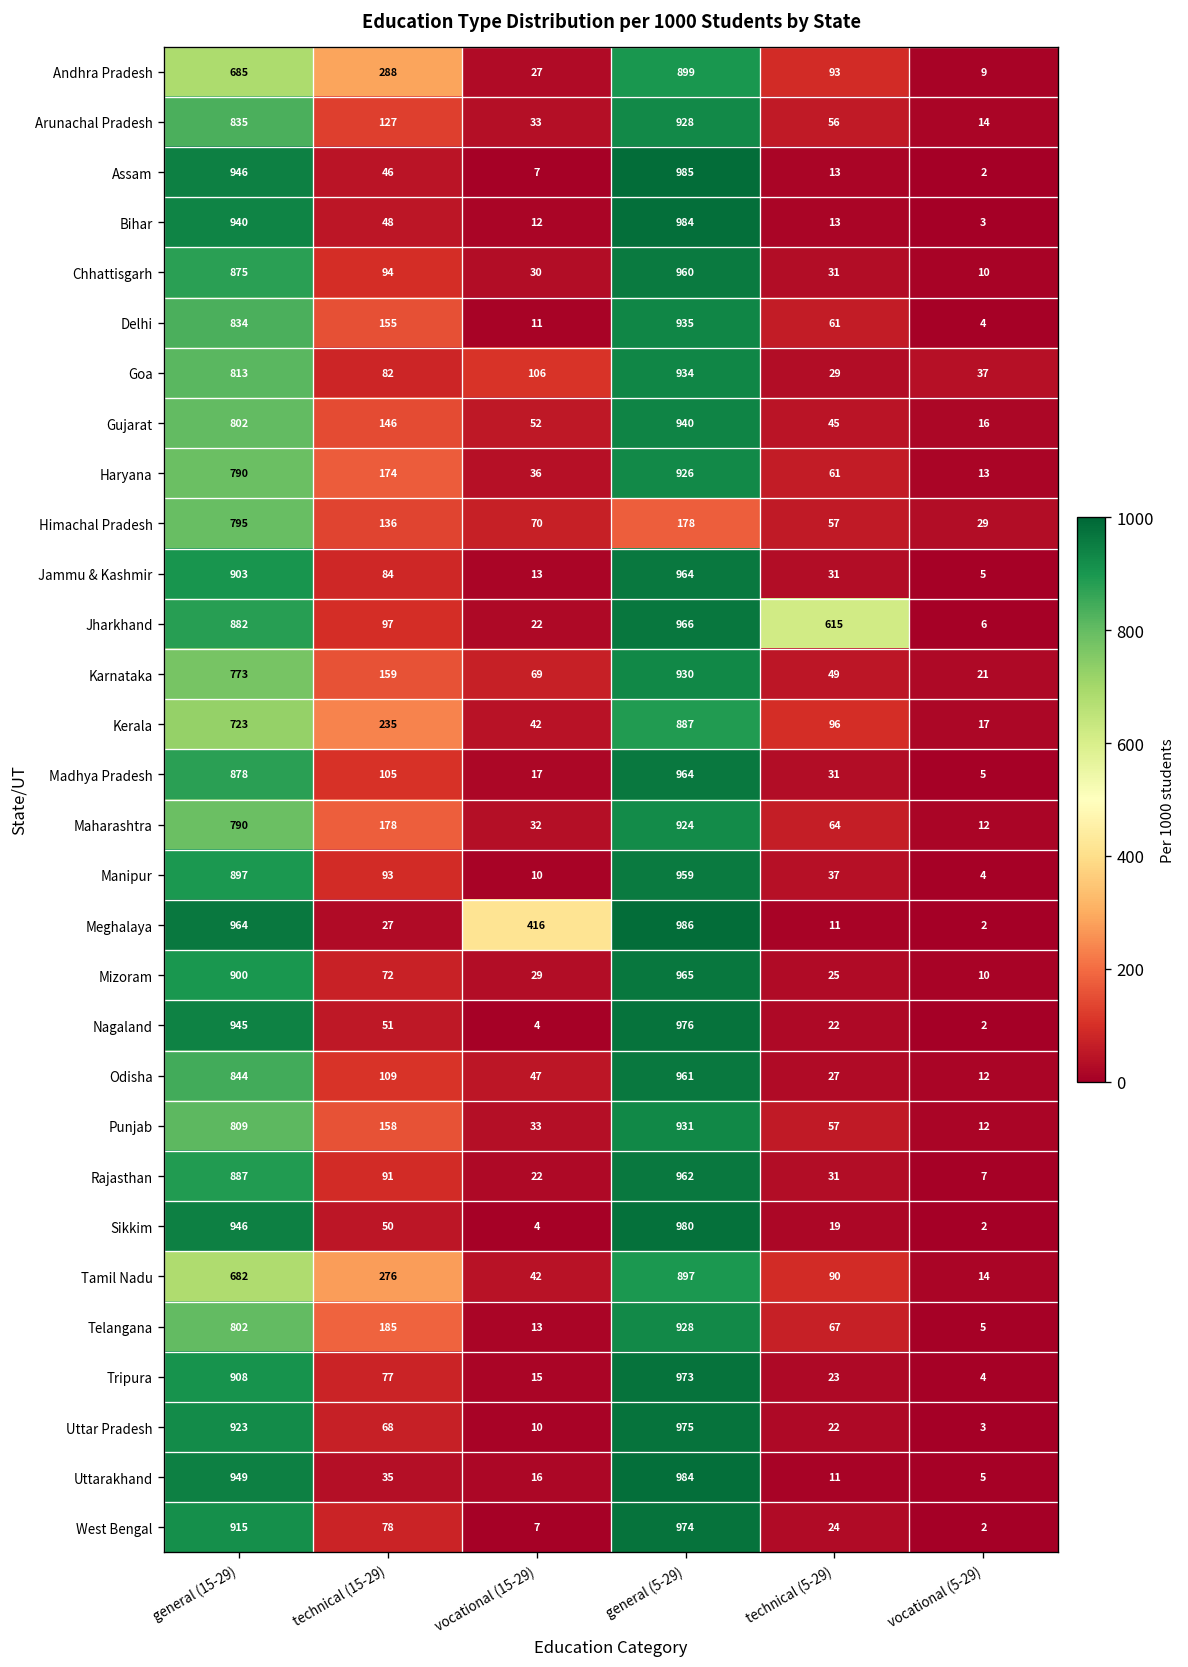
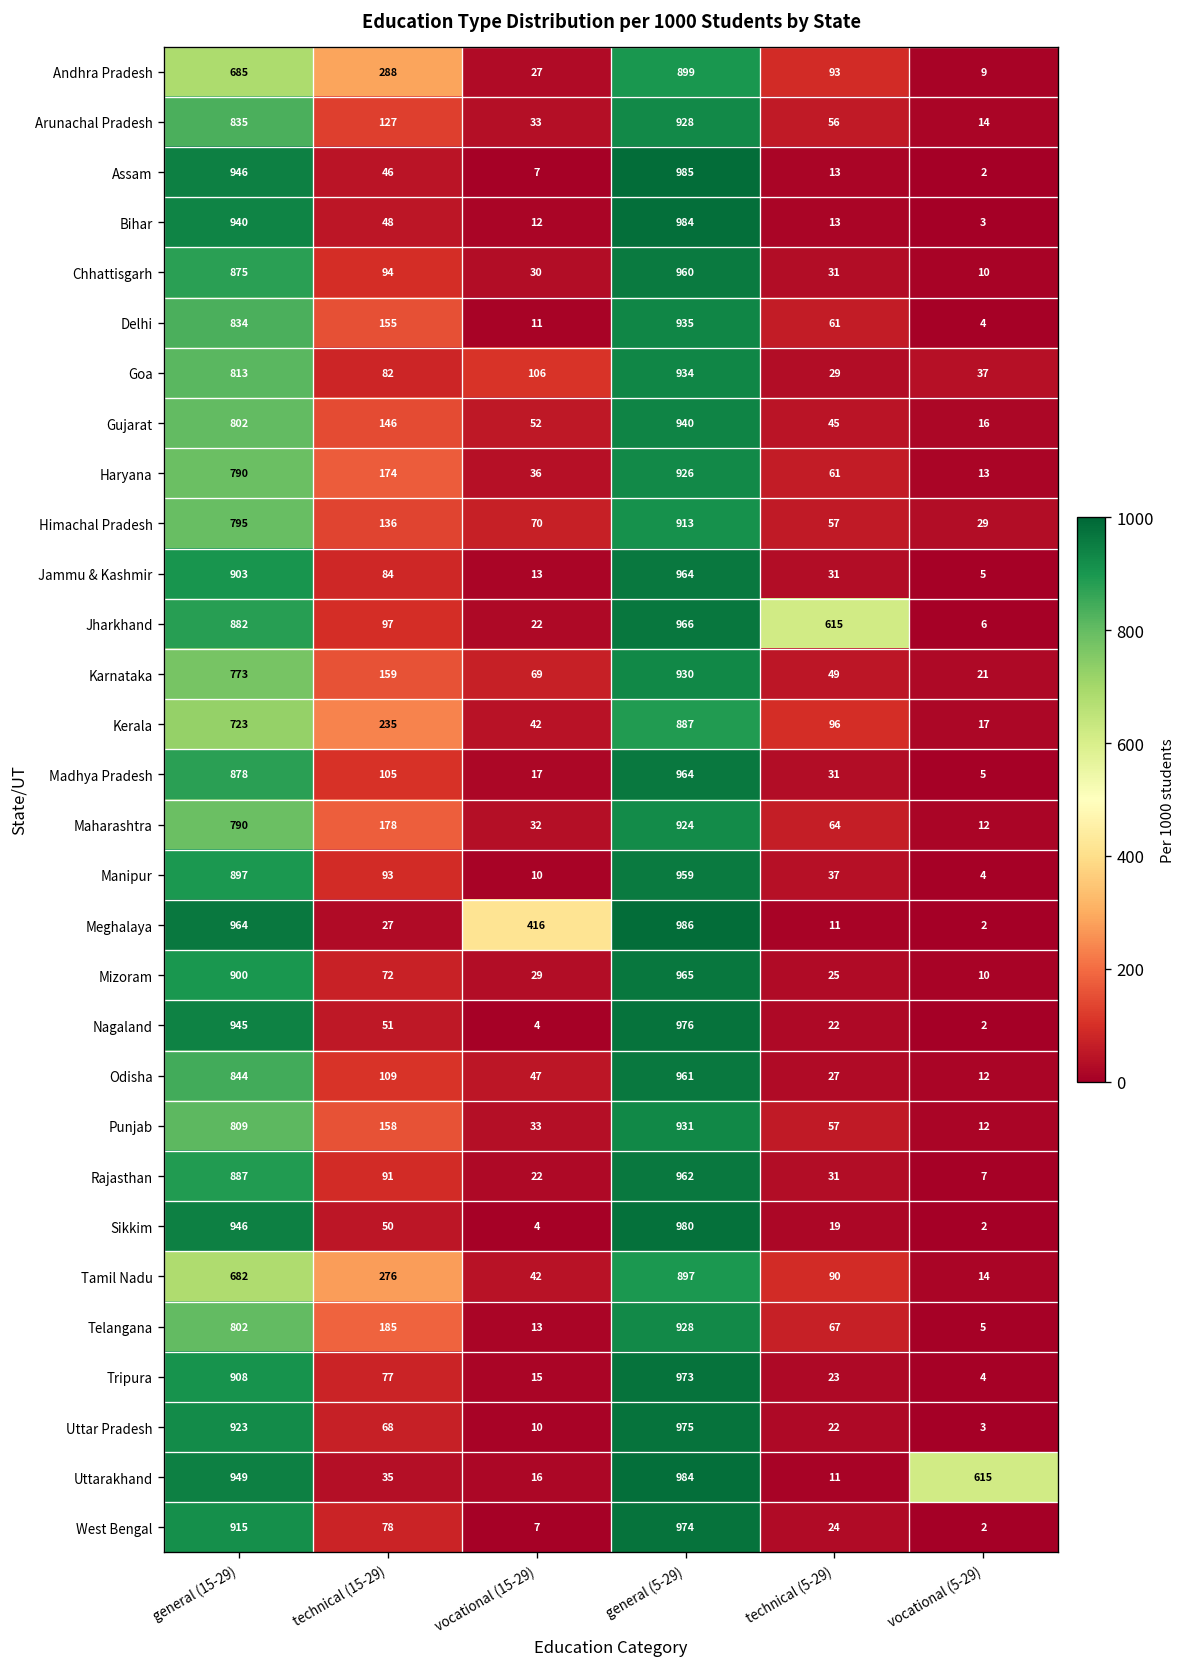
Himachal Pradesh, general (5-29): 178 -> 913
Uttarakhand, vocational (5-29): 5 -> 615
